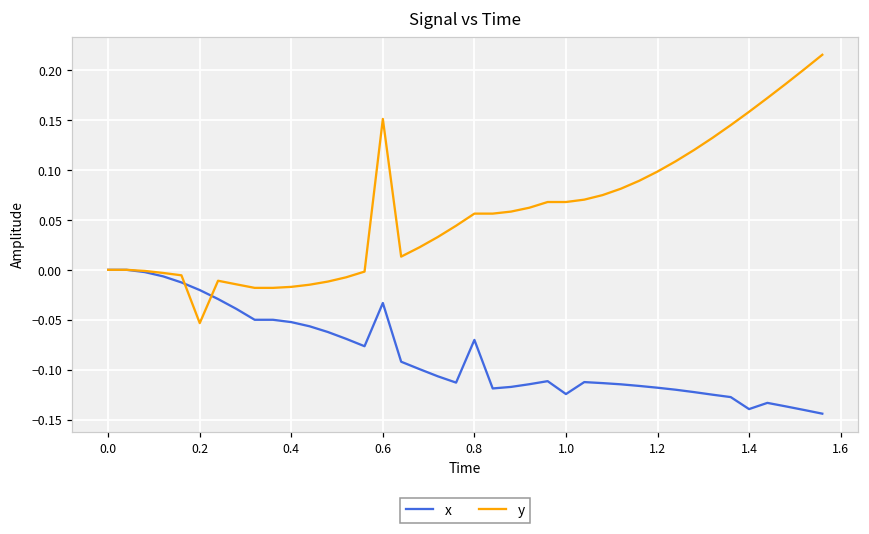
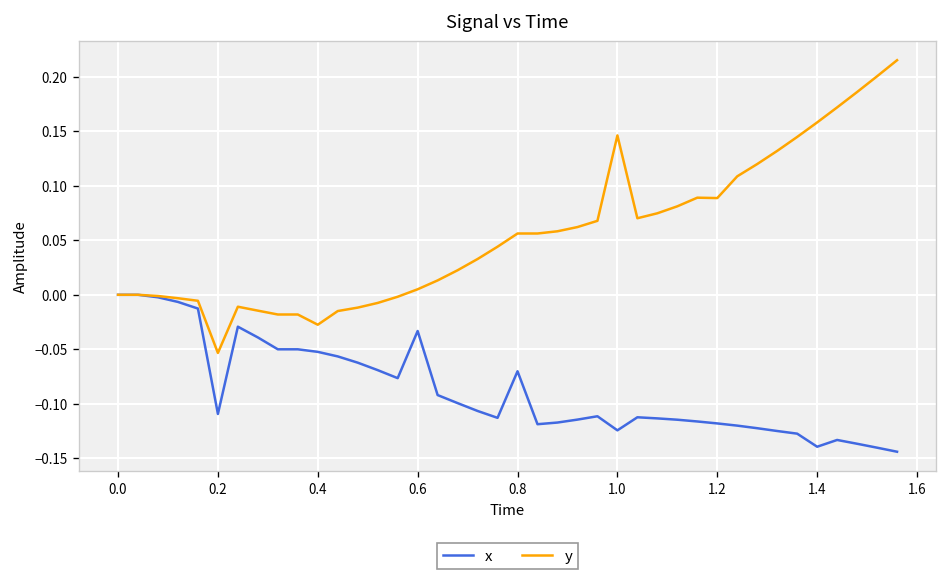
x, 0.2: -0.02 -> -0.11
y, 0.4: -0.02 -> -0.03
y, 0.6: 0.15 -> 0.01
y, 1.0: 0.07 -> 0.15
y, 1.2: 0.10 -> 0.09
